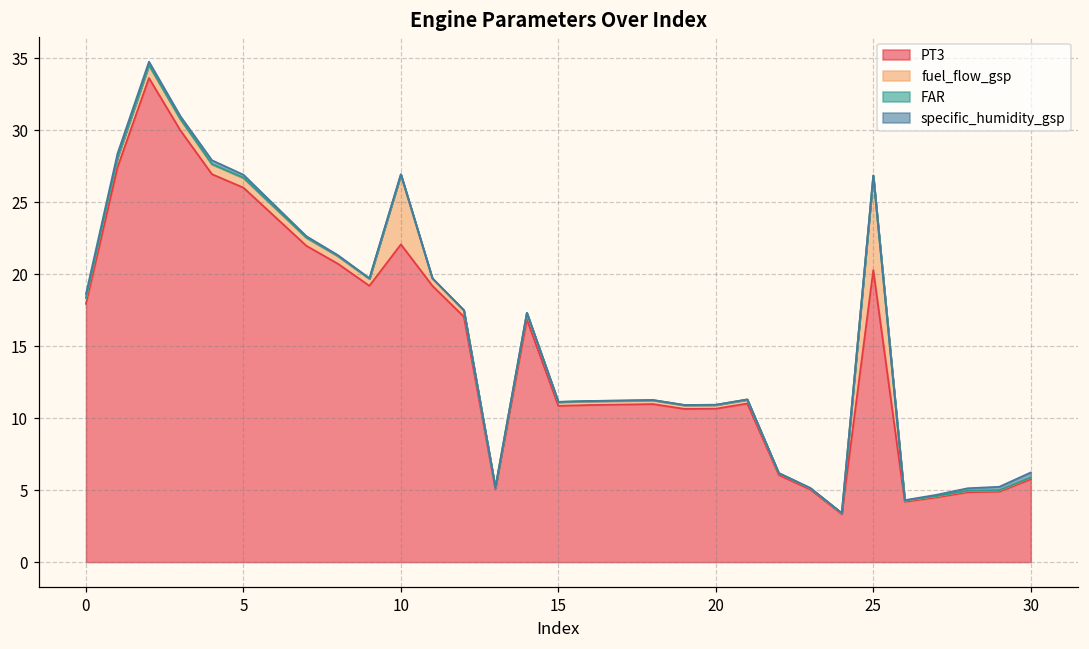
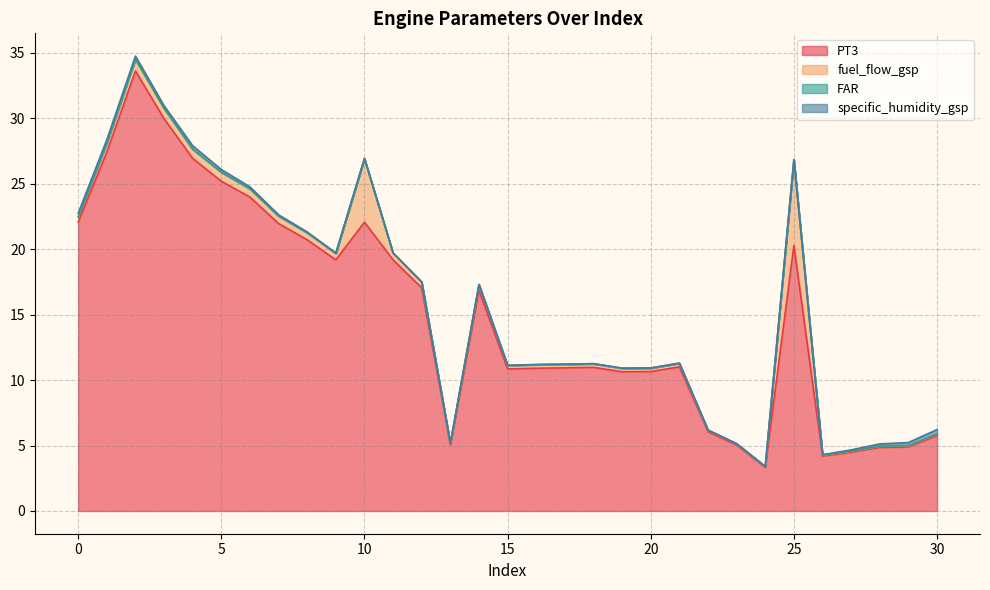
PT3, 0: 17.9 -> 22.1
PT3, 5: 26.0 -> 25.2
